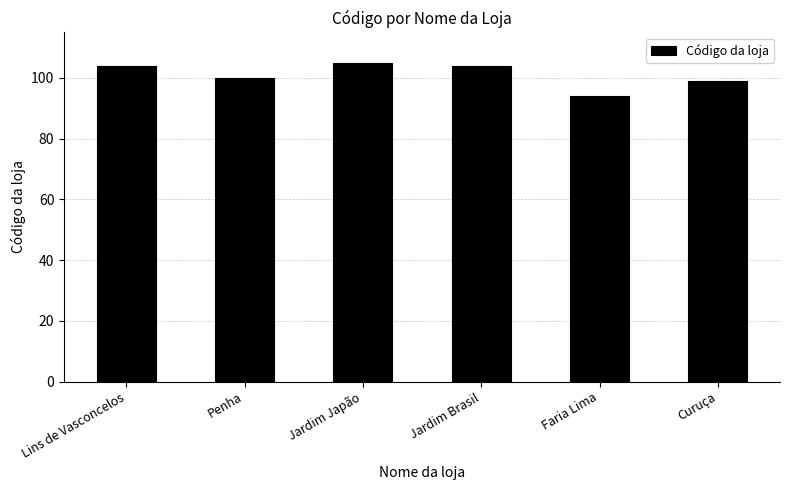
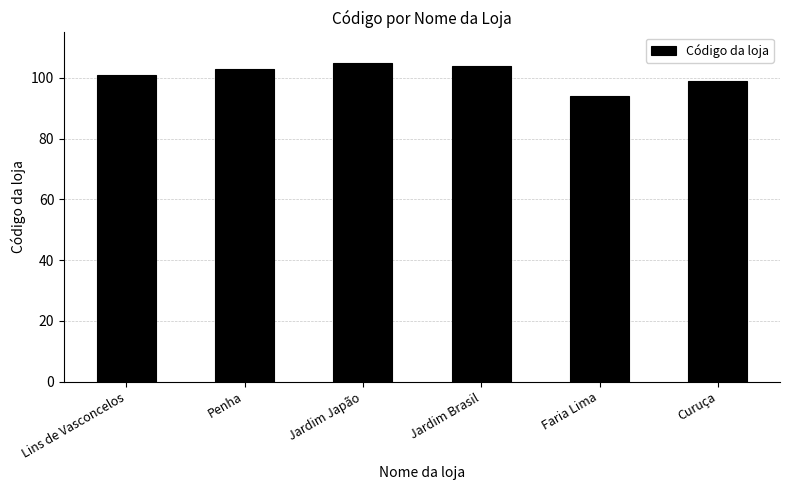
Lins de Vasconcelos: 104 -> 101
Penha: 100 -> 103
